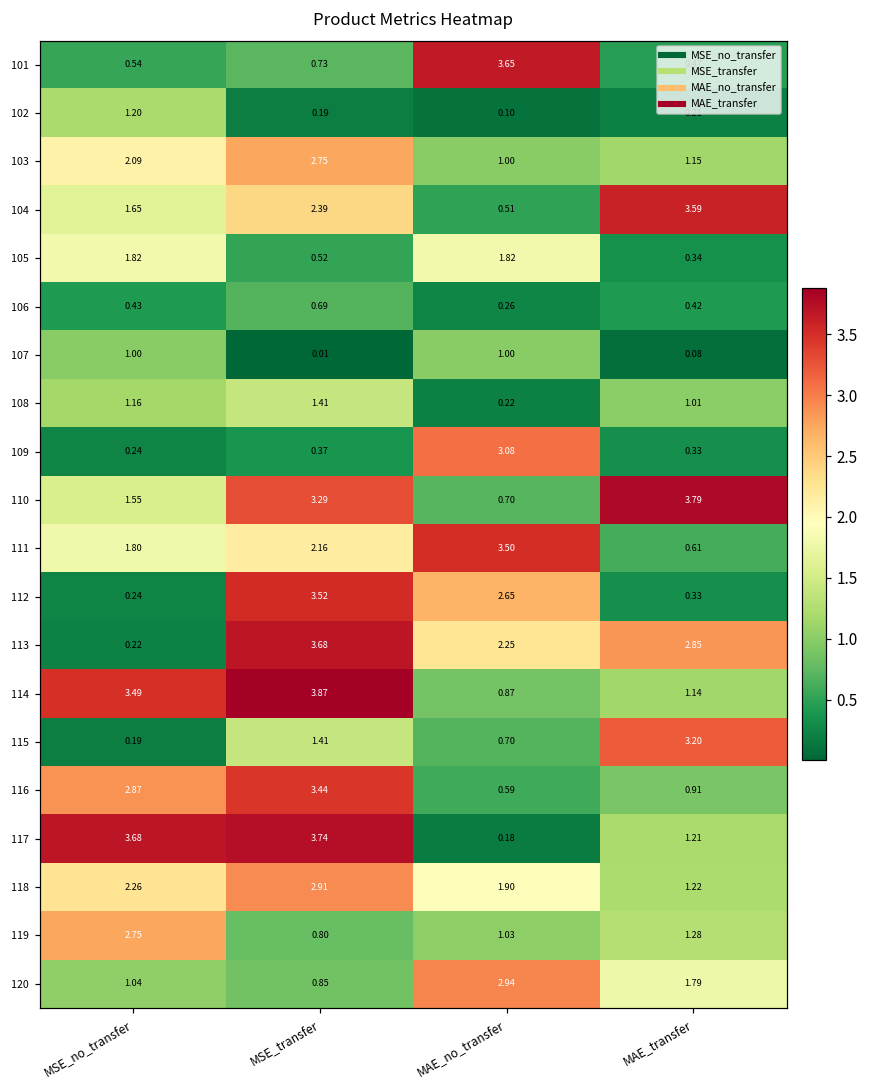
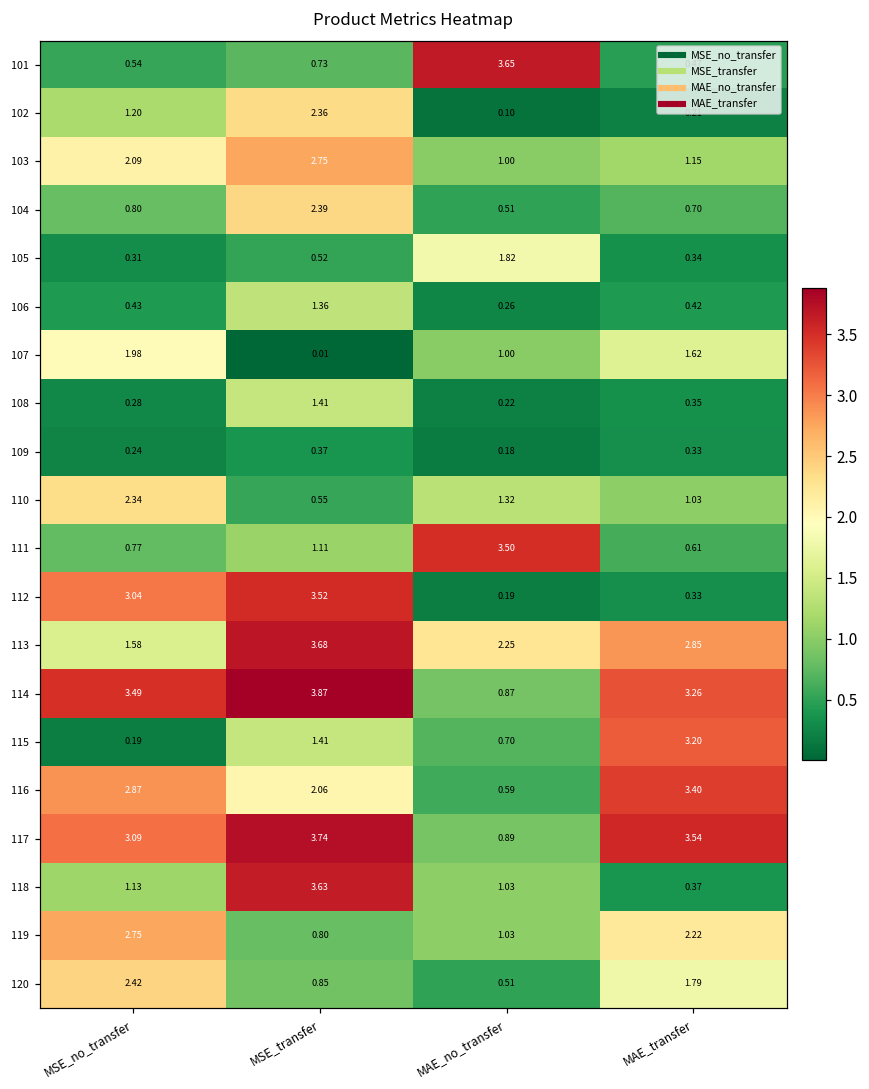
102, MSE_transfer: 0.19 -> 2.36
104, MSE_no_transfer: 1.65 -> 0.80
104, MAE_transfer: 3.59 -> 0.70
105, MSE_no_transfer: 1.82 -> 0.31
106, MSE_transfer: 0.69 -> 1.36
107, MSE_no_transfer: 1.00 -> 1.98
107, MAE_transfer: 0.08 -> 1.62
108, MSE_no_transfer: 1.16 -> 0.28
108, MAE_transfer: 1.01 -> 0.35
109, MAE_no_transfer: 3.08 -> 0.18
110, MSE_no_transfer: 1.55 -> 2.34
110, MSE_transfer: 3.29 -> 0.55
110, MAE_no_transfer: 0.70 -> 1.32
110, MAE_transfer: 3.79 -> 1.03
111, MSE_no_transfer: 1.80 -> 0.77
111, MSE_transfer: 2.16 -> 1.11
112, MSE_no_transfer: 0.24 -> 3.04
112, MAE_no_transfer: 2.65 -> 0.19
113, MSE_no_transfer: 0.22 -> 1.58
114, MAE_transfer: 1.14 -> 3.26
116, MSE_transfer: 3.44 -> 2.06
116, MAE_transfer: 0.91 -> 3.40
117, MSE_no_transfer: 3.68 -> 3.09
117, MAE_no_transfer: 0.18 -> 0.89
117, MAE_transfer: 1.21 -> 3.54
118, MSE_no_transfer: 2.26 -> 1.13
118, MSE_transfer: 2.91 -> 3.63
118, MAE_no_transfer: 1.90 -> 1.03
118, MAE_transfer: 1.22 -> 0.37
119, MAE_transfer: 1.28 -> 2.22
120, MSE_no_transfer: 1.04 -> 2.42
120, MAE_no_transfer: 2.94 -> 0.51
